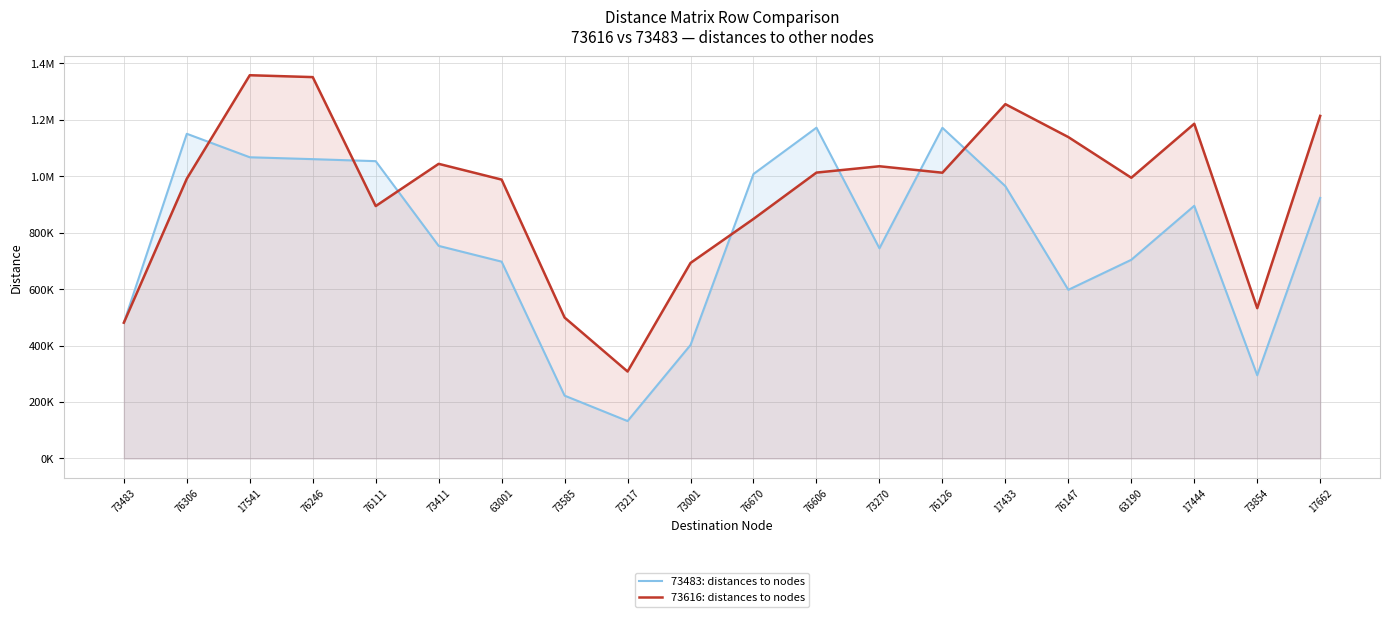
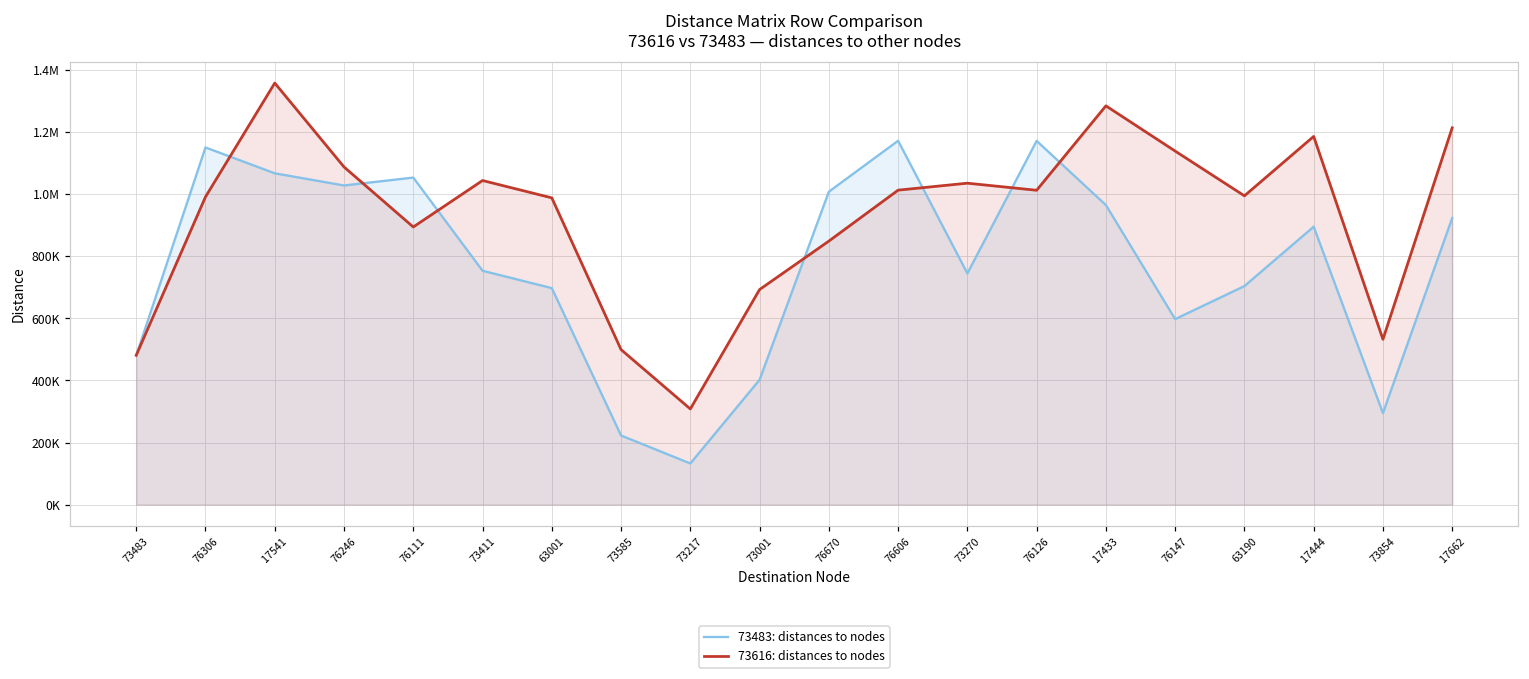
73483: distances to nodes, 76246: 1060000 -> 1030000
73616: distances to nodes, 76246: 1350000 -> 1090000
73616: distances to nodes, 17433: 1260000 -> 1280000
